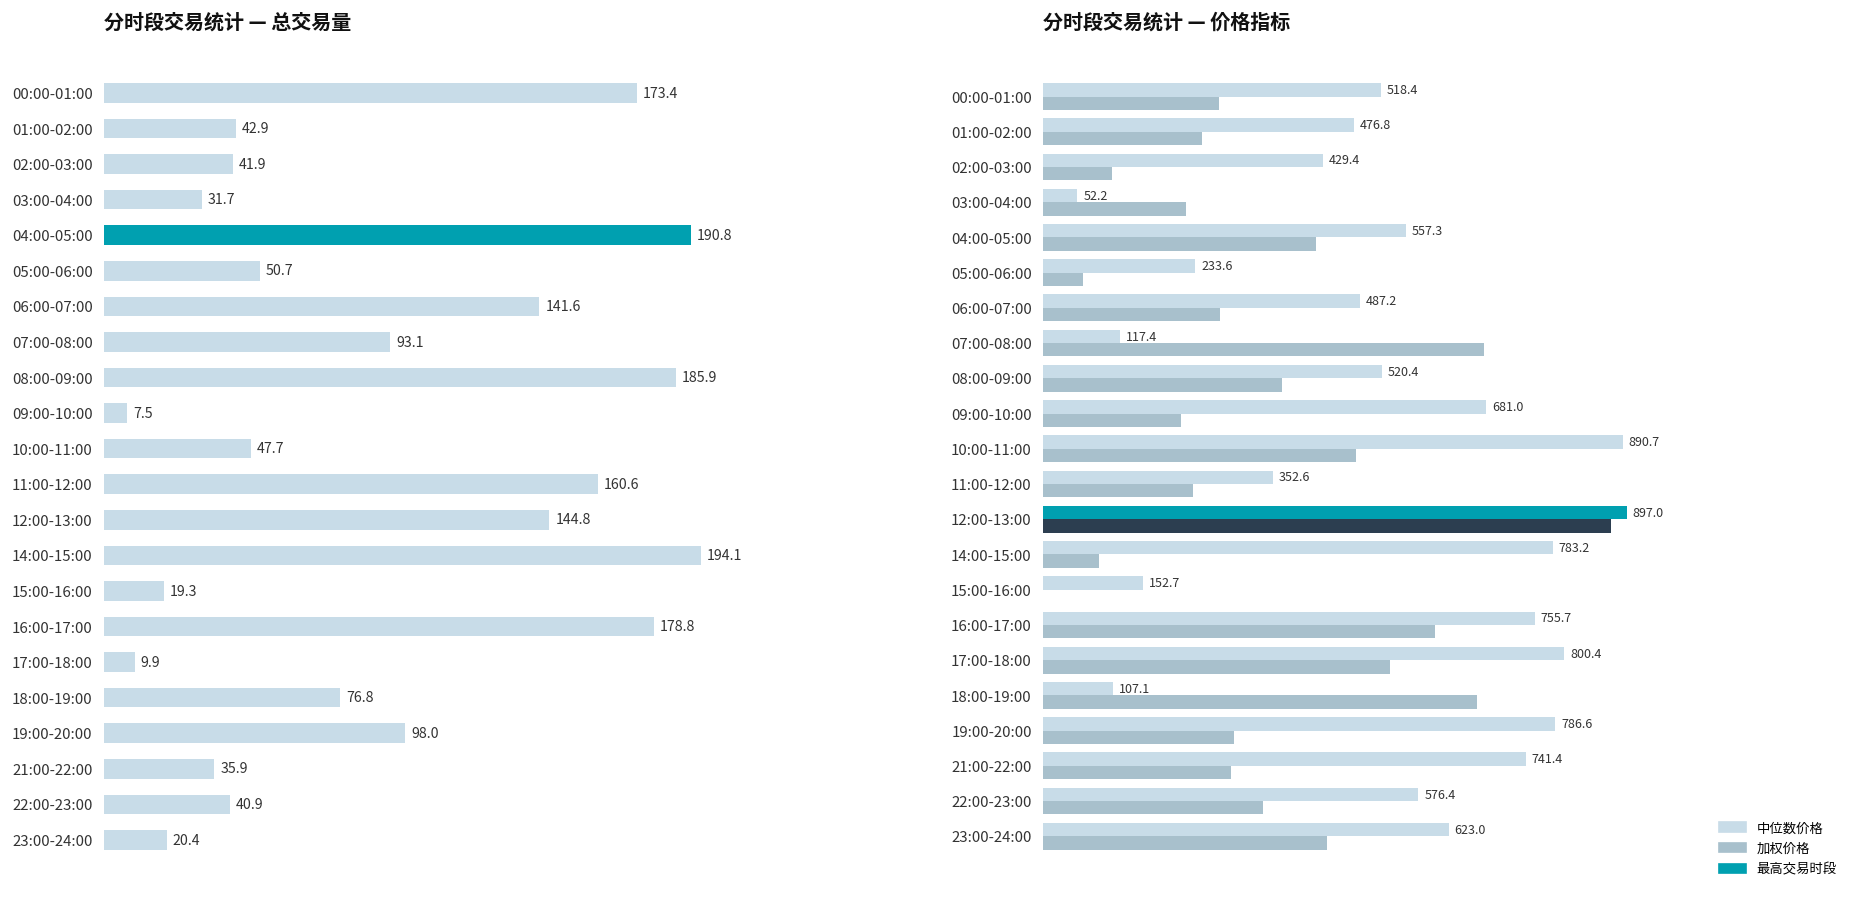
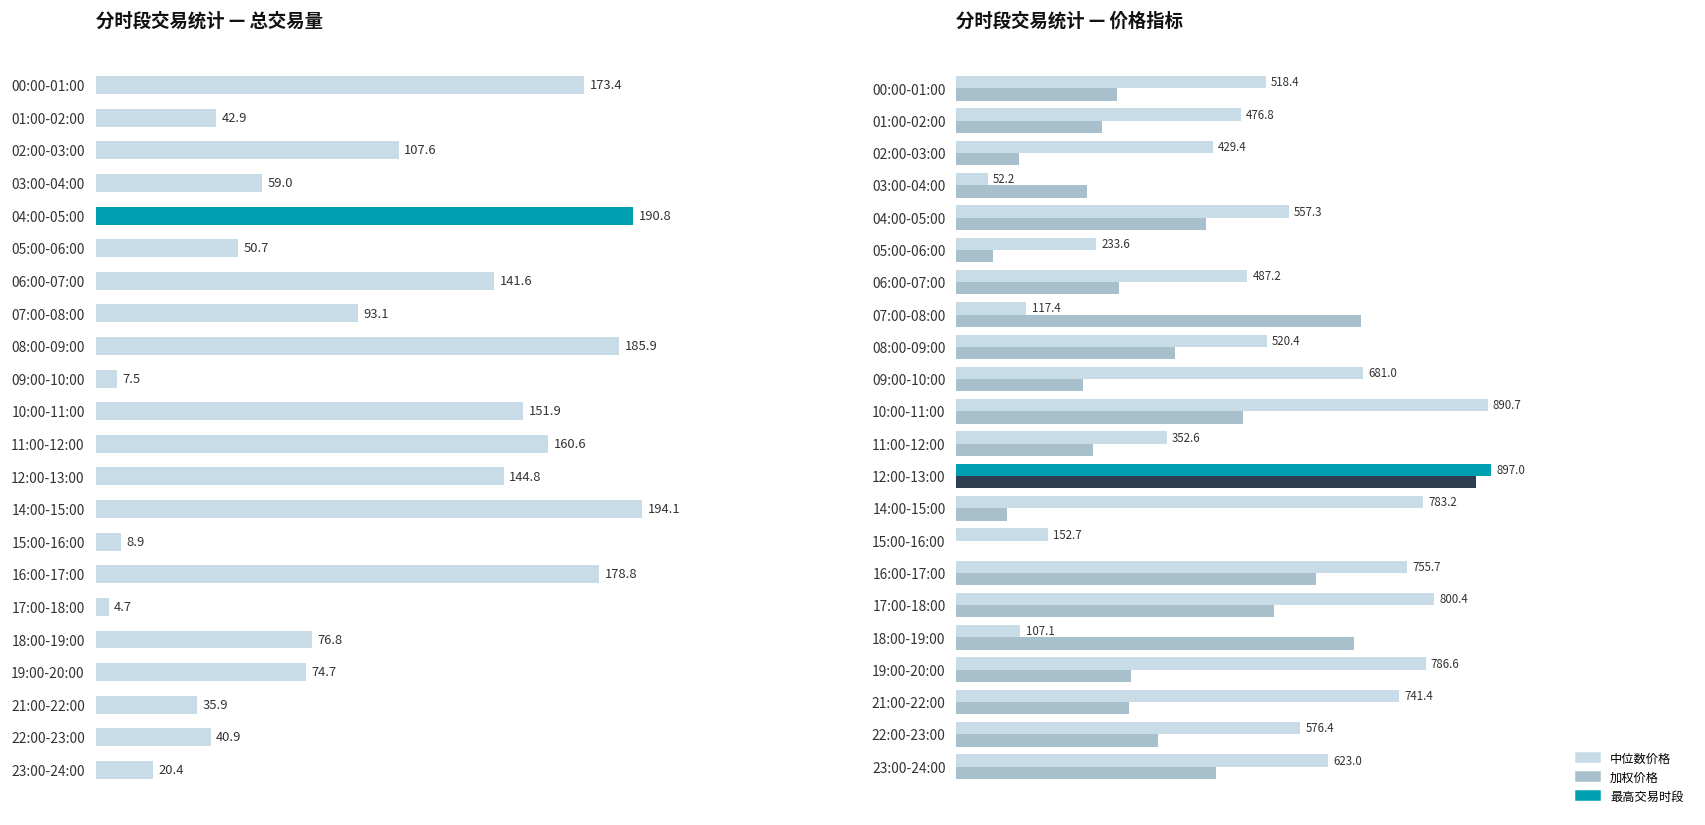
分时段交易统计 — 总交易量, 02:00-03:00: 41.9 -> 107.6
分时段交易统计 — 总交易量, 03:00-04:00: 31.7 -> 59.0
分时段交易统计 — 总交易量, 10:00-11:00: 47.7 -> 151.9
分时段交易统计 — 总交易量, 15:00-16:00: 19.3 -> 8.9
分时段交易统计 — 总交易量, 17:00-18:00: 9.9 -> 4.7
分时段交易统计 — 总交易量, 19:00-20:00: 98.0 -> 74.7
